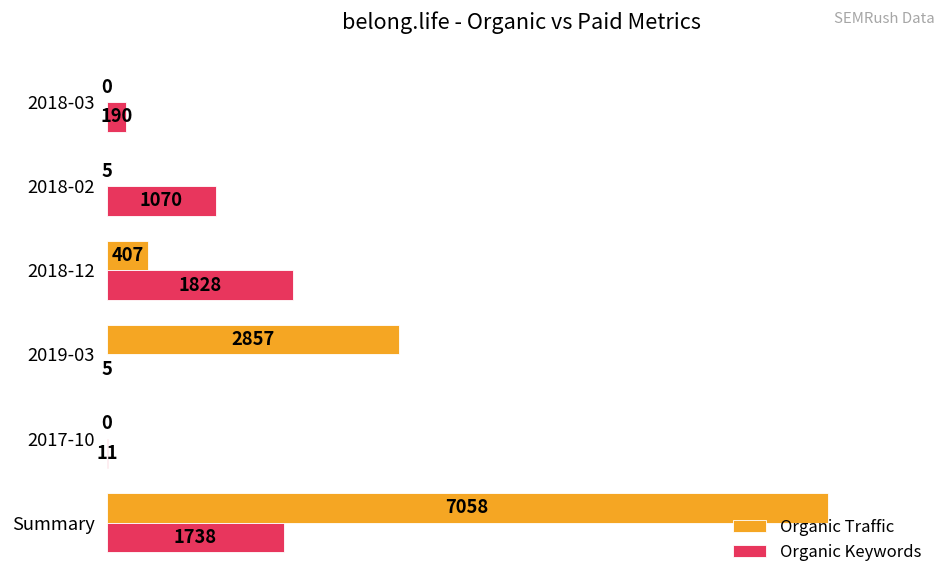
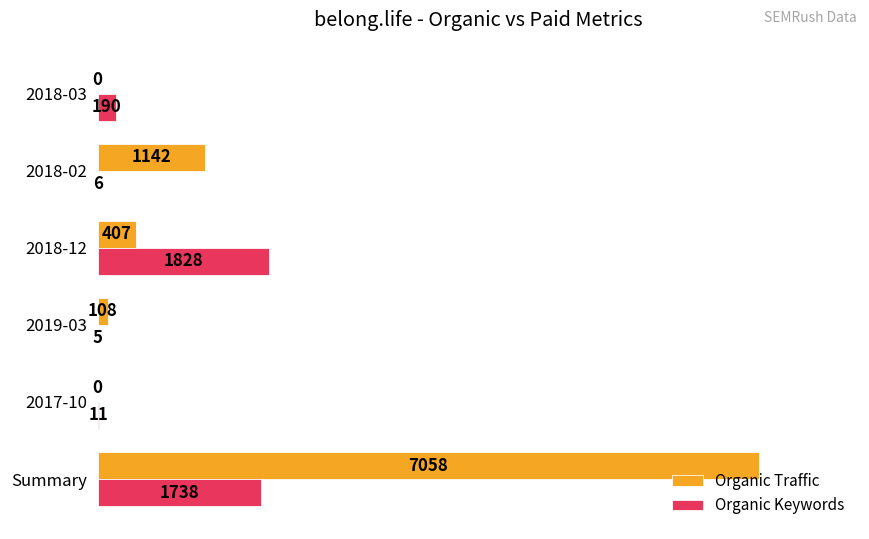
Organic Traffic, 2018-02: 5 -> 1142
Organic Keywords, 2018-02: 1070 -> 6
Organic Traffic, 2019-03: 2857 -> 108
